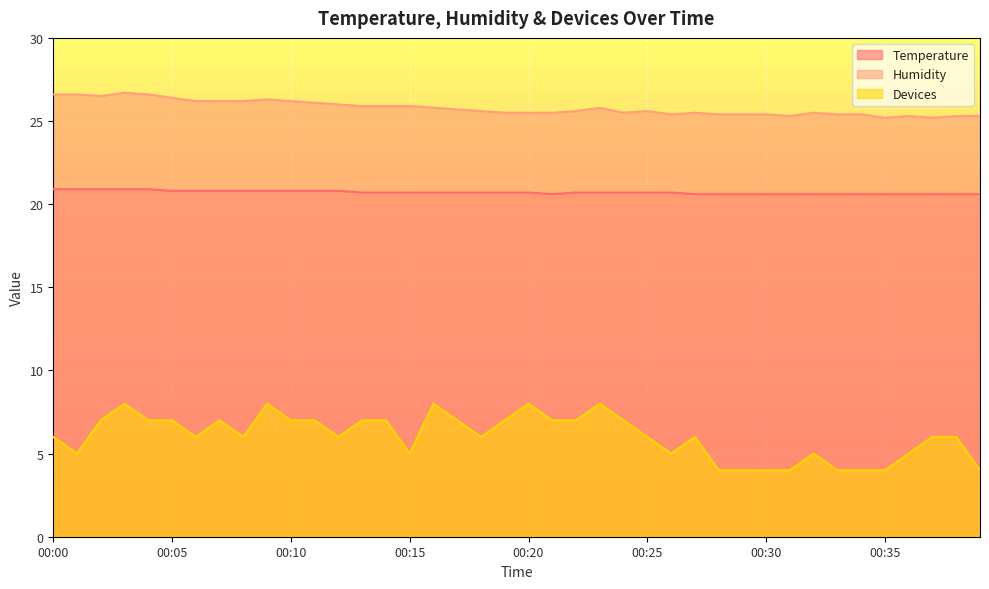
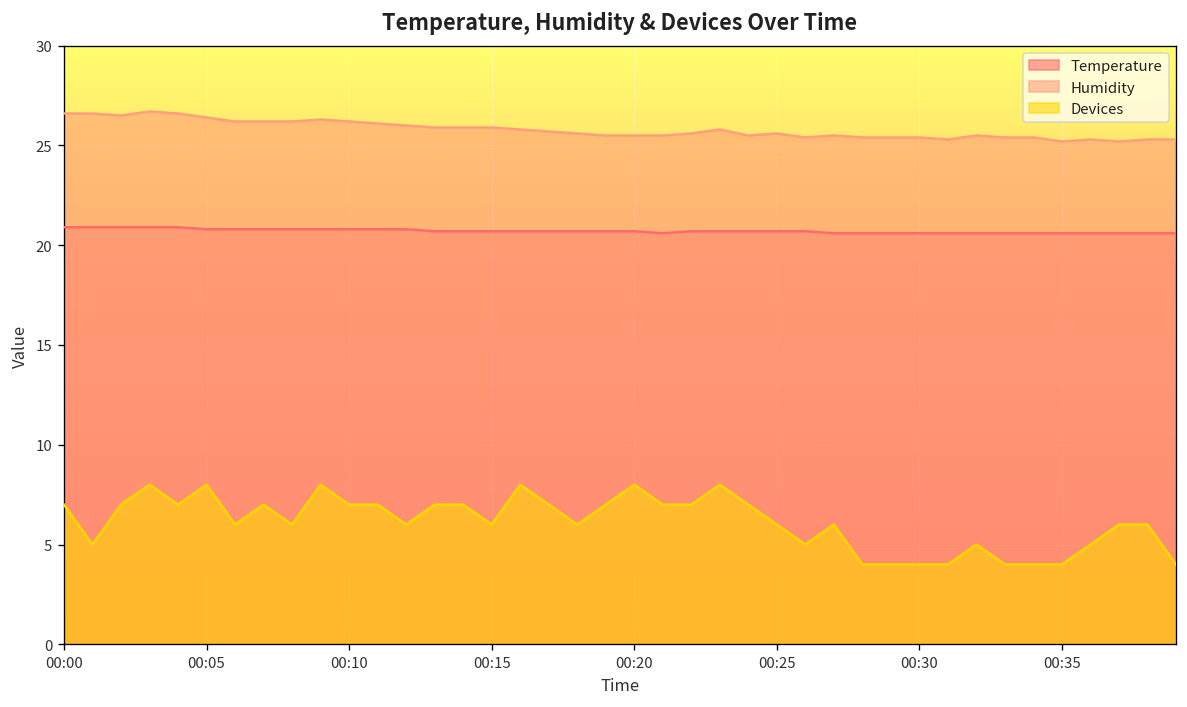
Devices, 00:00: 6 -> 7
Devices, 00:05: 7 -> 8
Devices, 00:15: 5 -> 6
